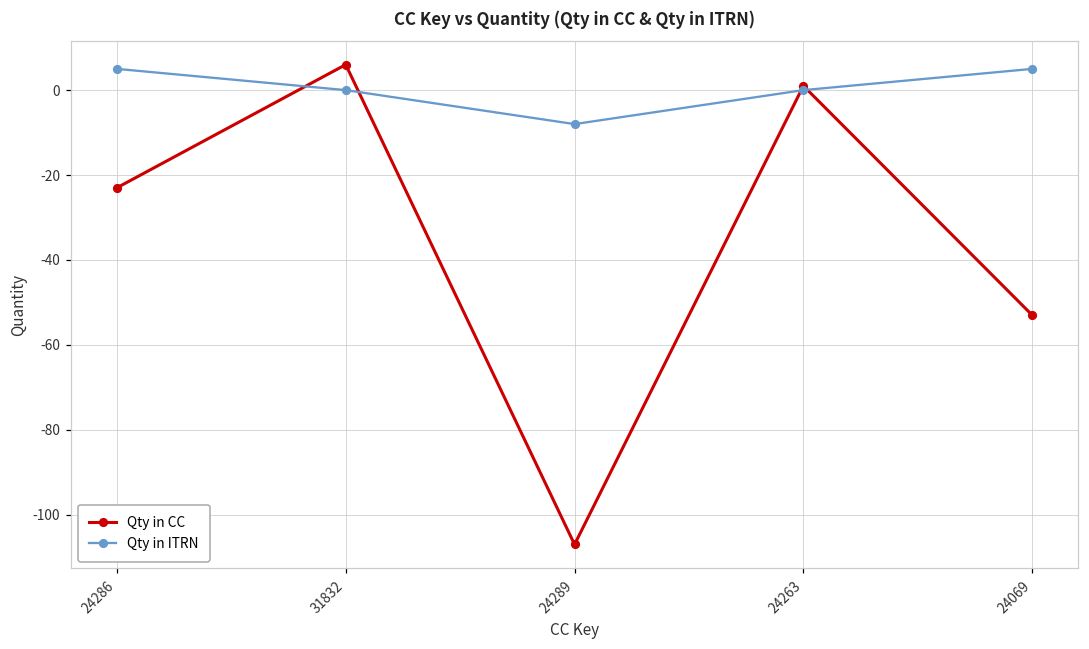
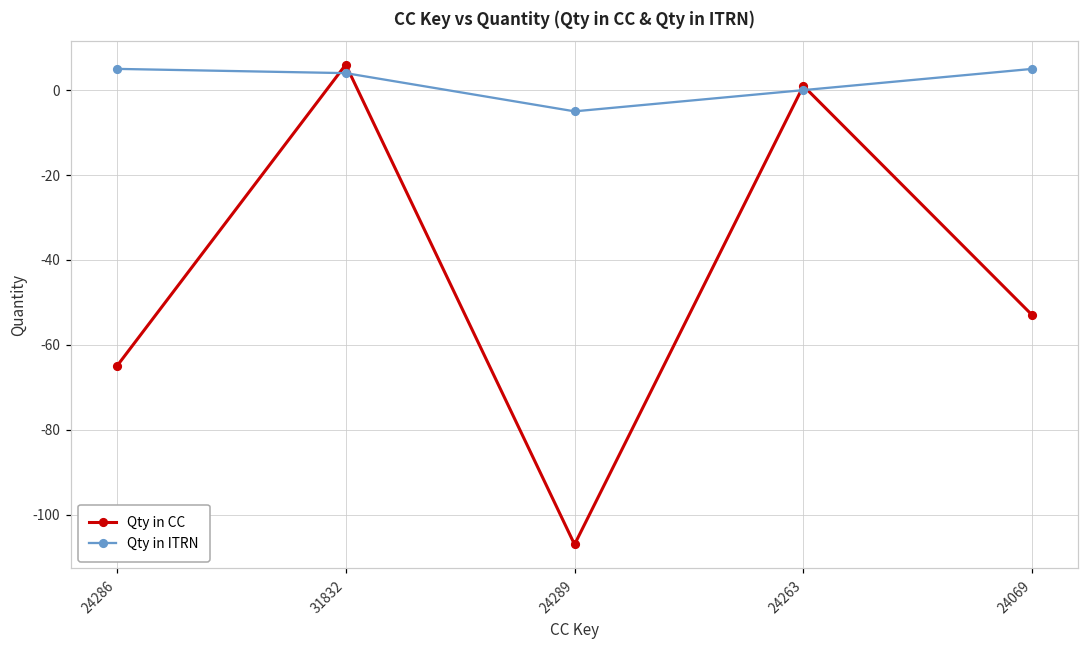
Qty in CC, 24286: -23 -> -65
Qty in ITRN, 31832: 0 -> 4
Qty in ITRN, 24289: -8 -> -5
